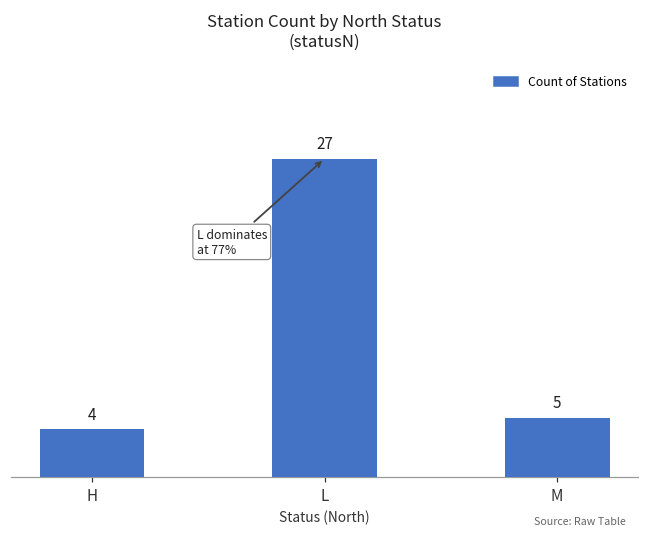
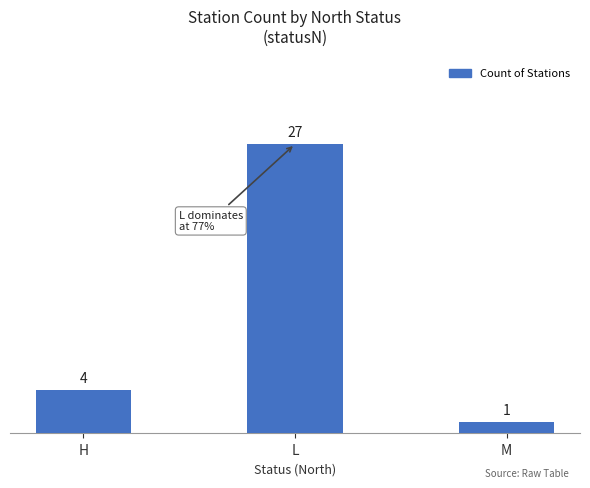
M: 5 -> 1
